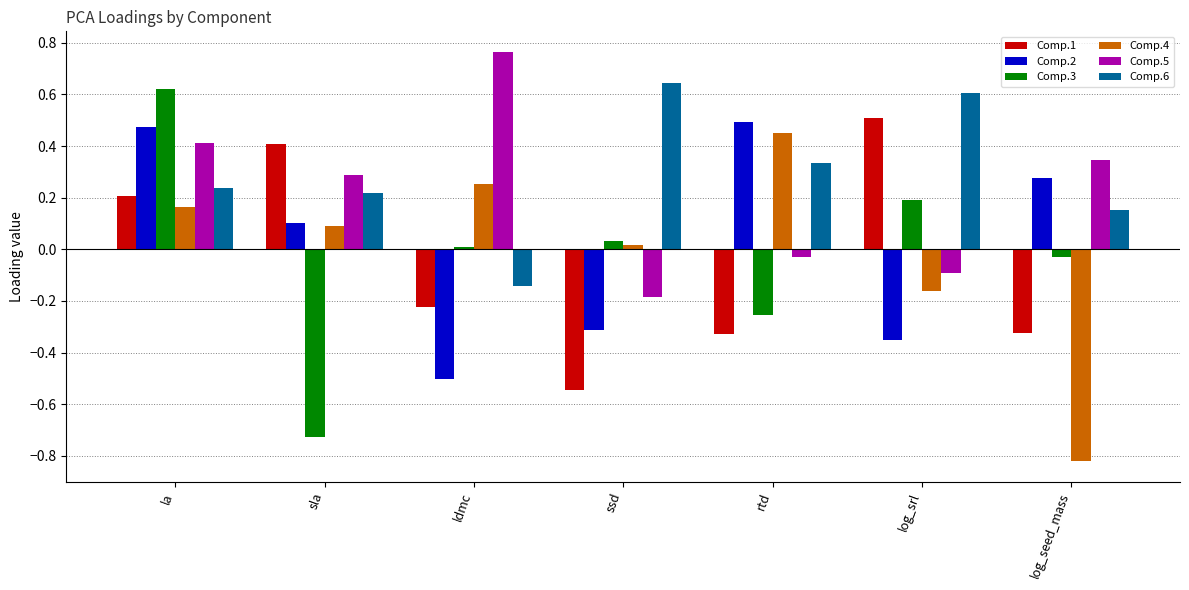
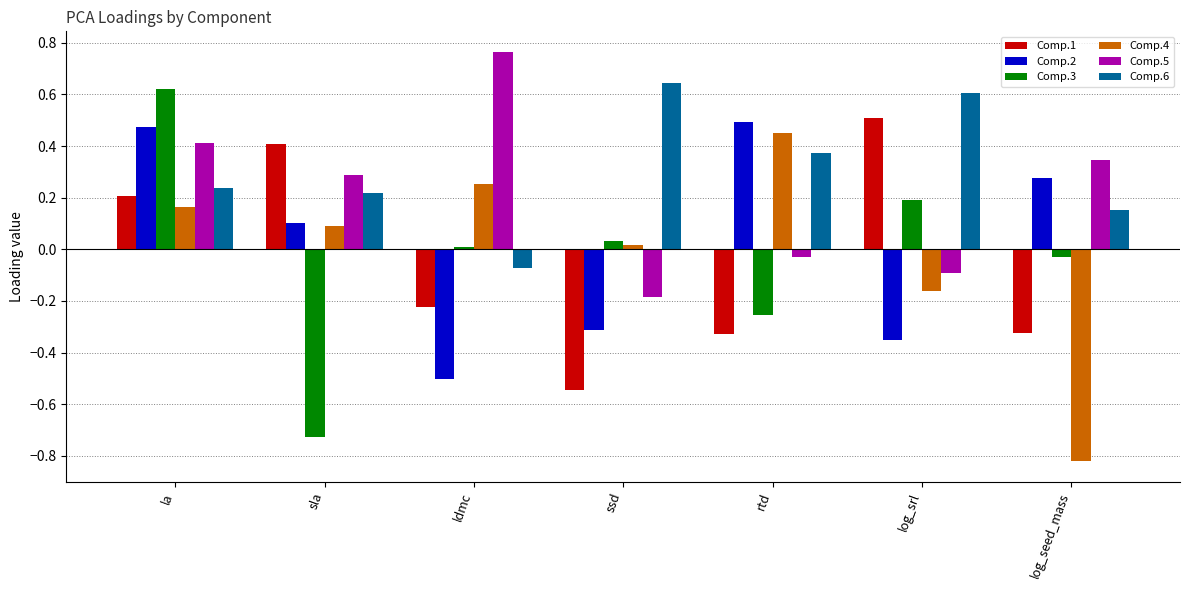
Comp.6, ldmc: -0.14 -> -0.07
Comp.6, rtd: 0.33 -> 0.37
